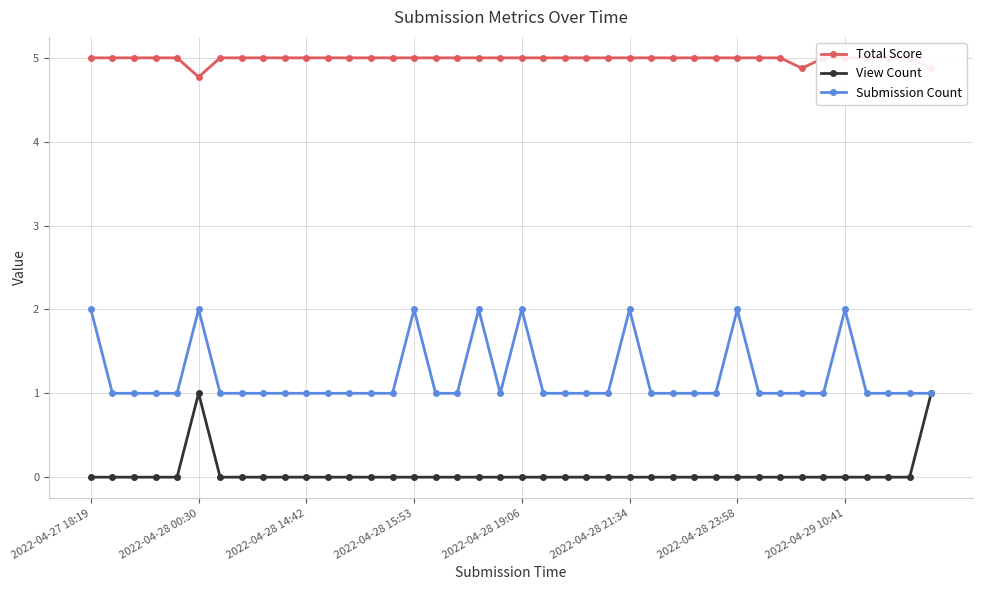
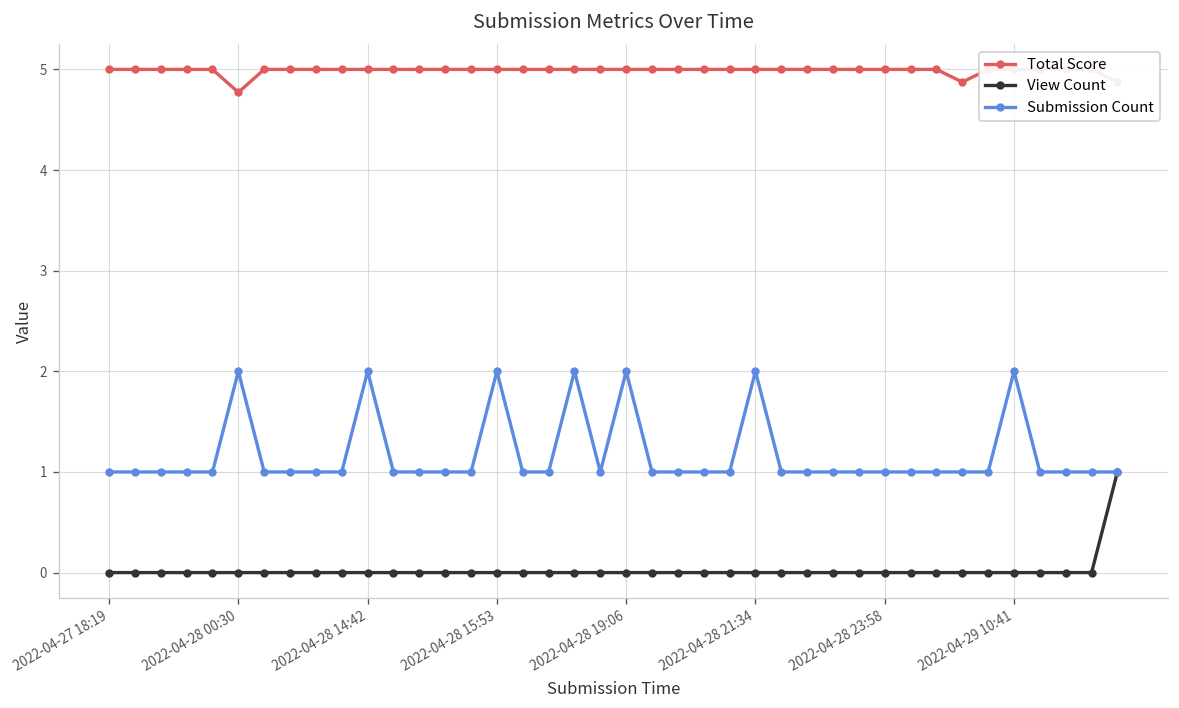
Submission Count, 2022-04-27 18:19: 2 -> 1
View Count, 2022-04-28 00:30: 1 -> 0
Submission Count, 2022-04-28 14:42: 1 -> 2
Submission Count, 2022-04-28 23:58: 2 -> 1
